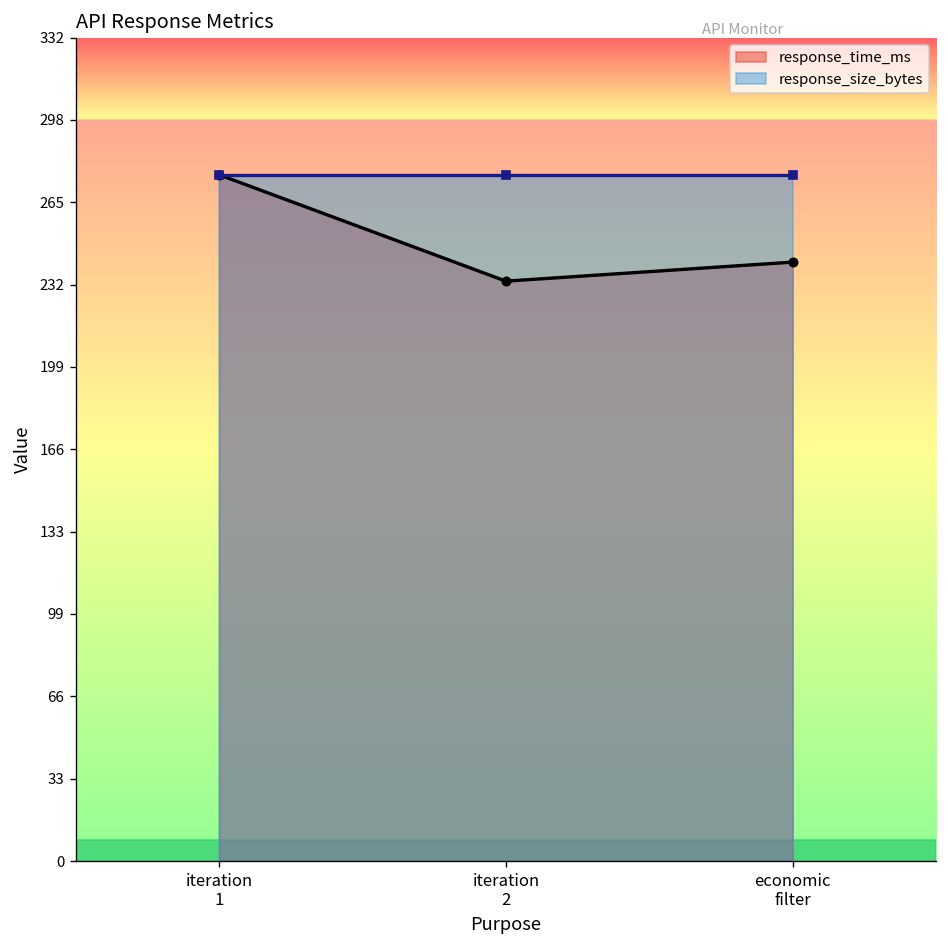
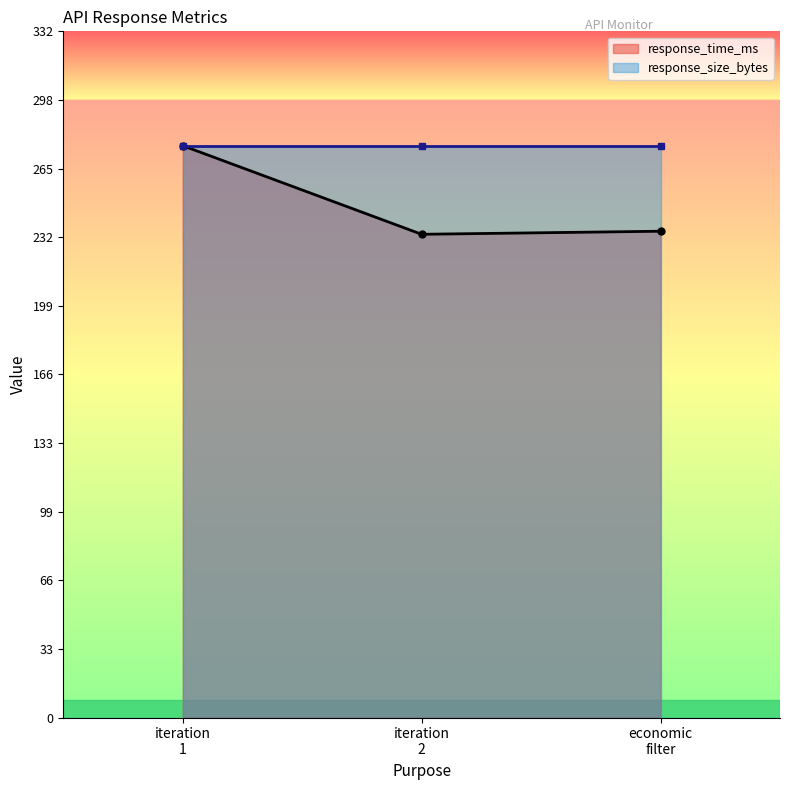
response_time_ms, economic filter: 241 -> 235
